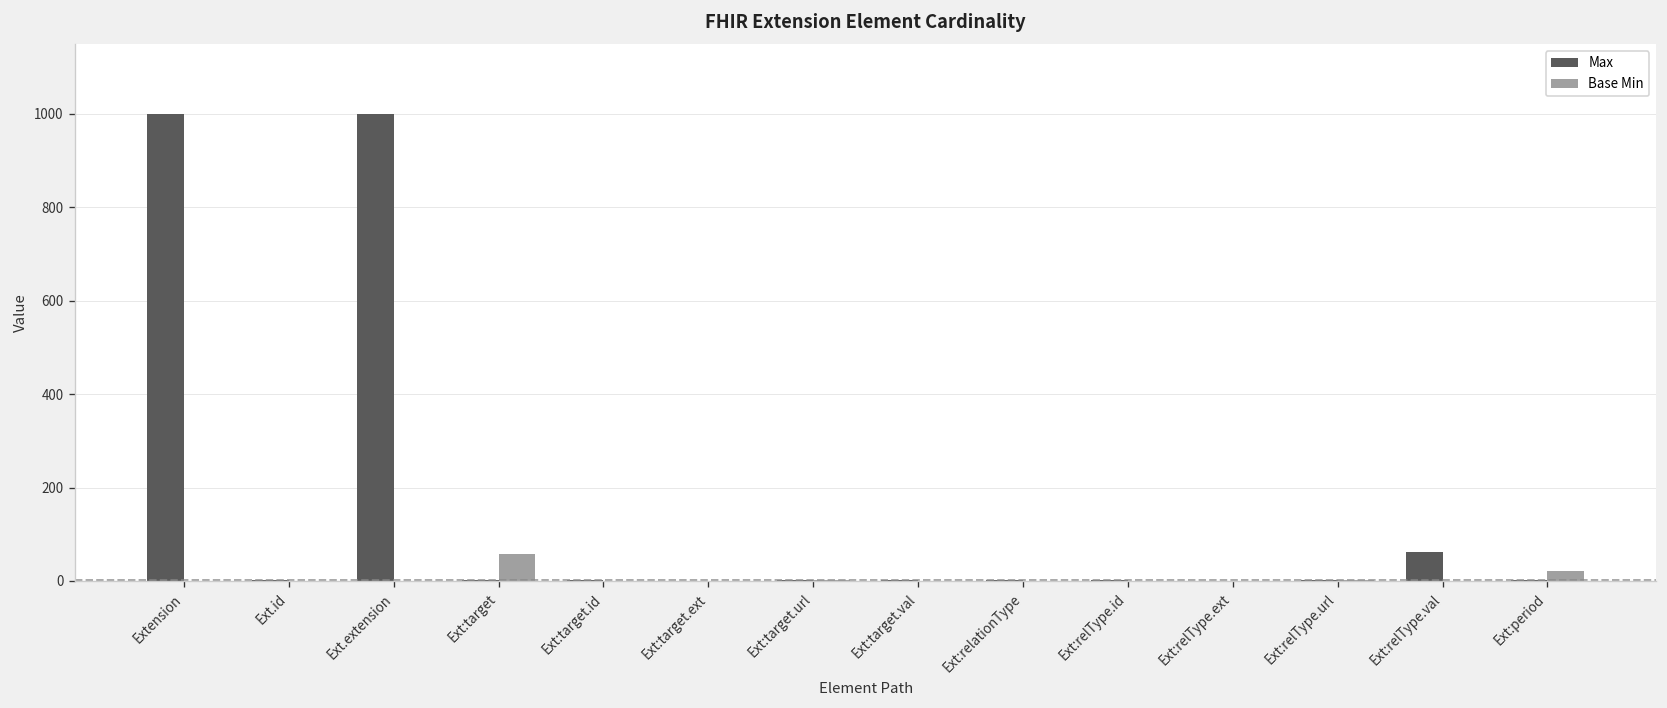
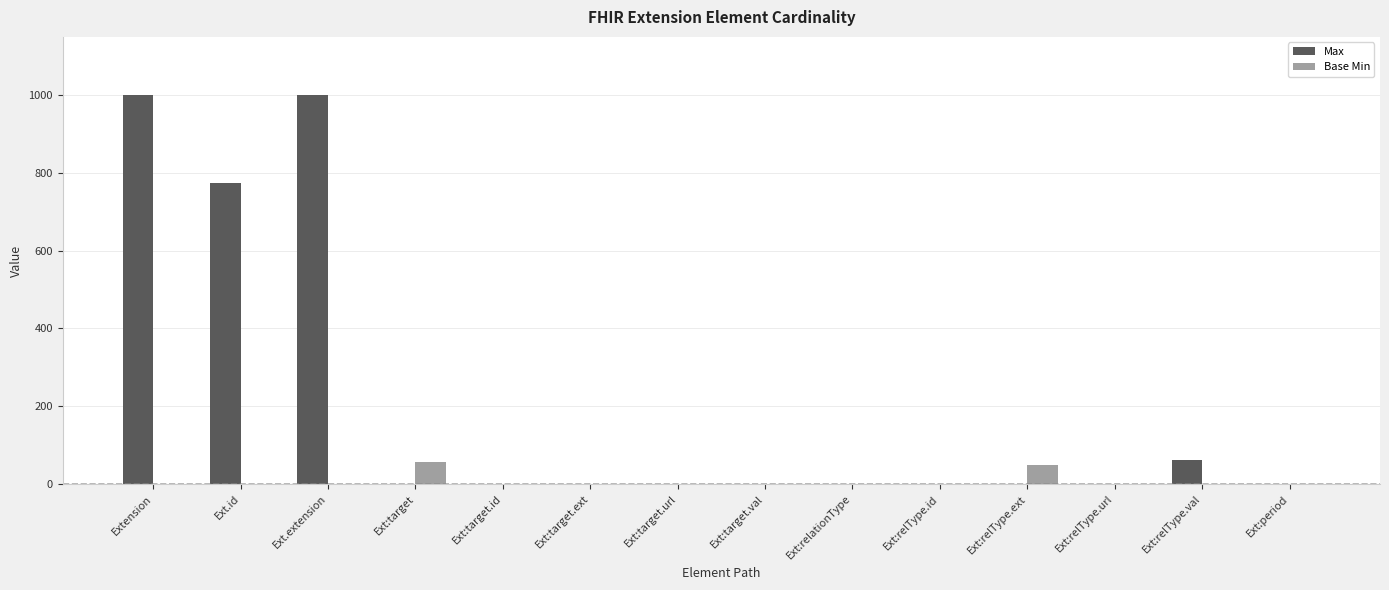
Max, Ext.id: 0 -> 770
Base Min, Ext:relType.ext: 0 -> 50
Base Min, Ext:period: 20 -> 0
